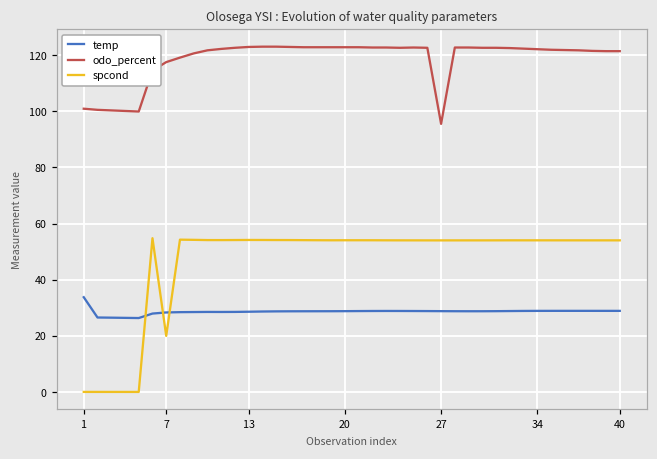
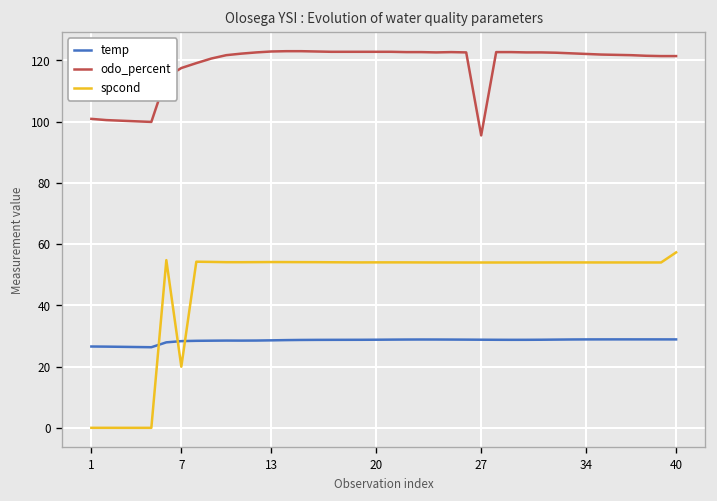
temp, 1: 34 -> 27
spcond, 40: 54 -> 57
